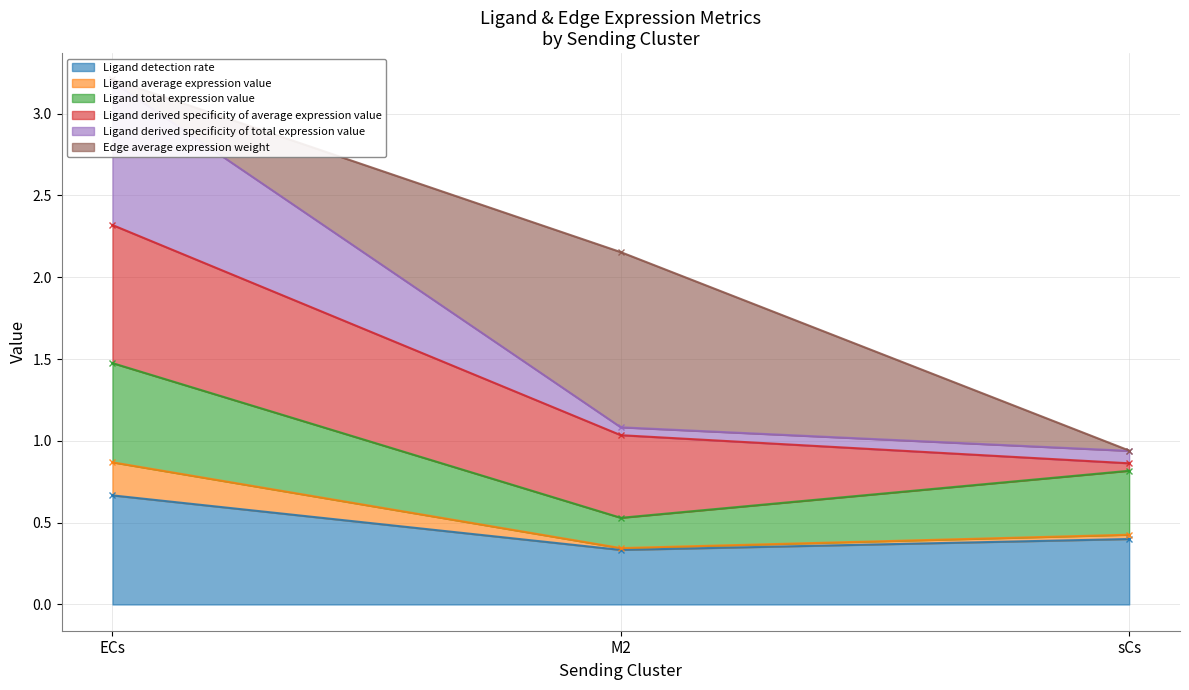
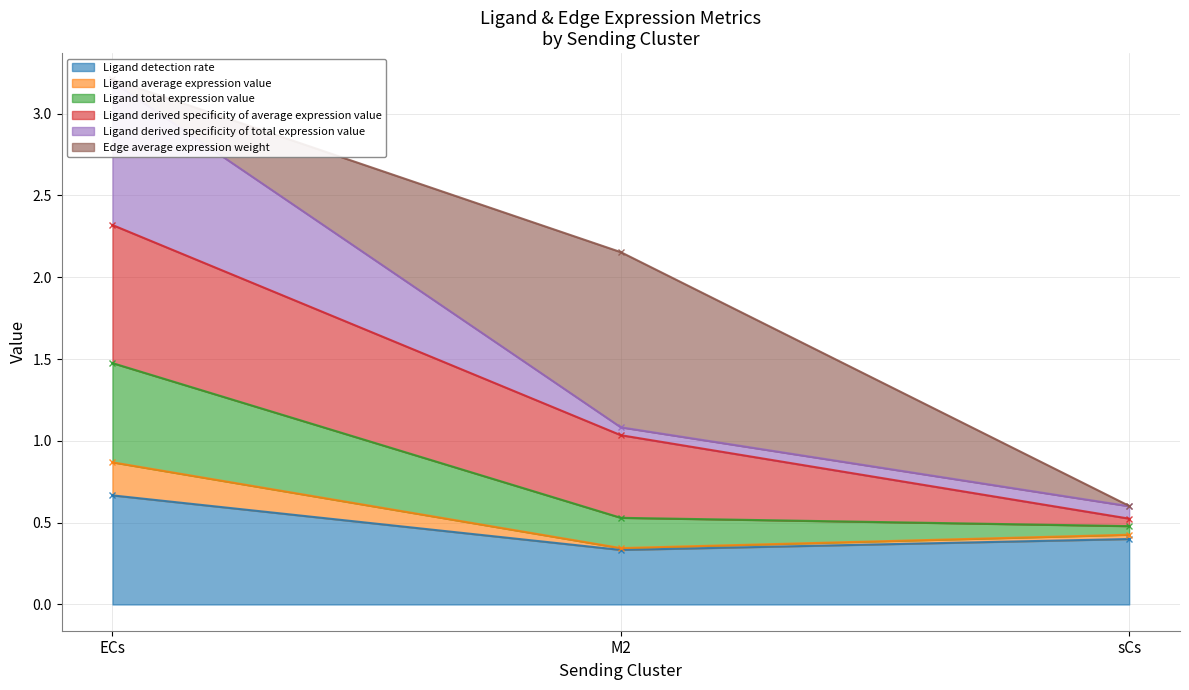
Ligand total expression value, sCs: 0.39 -> 0.05
